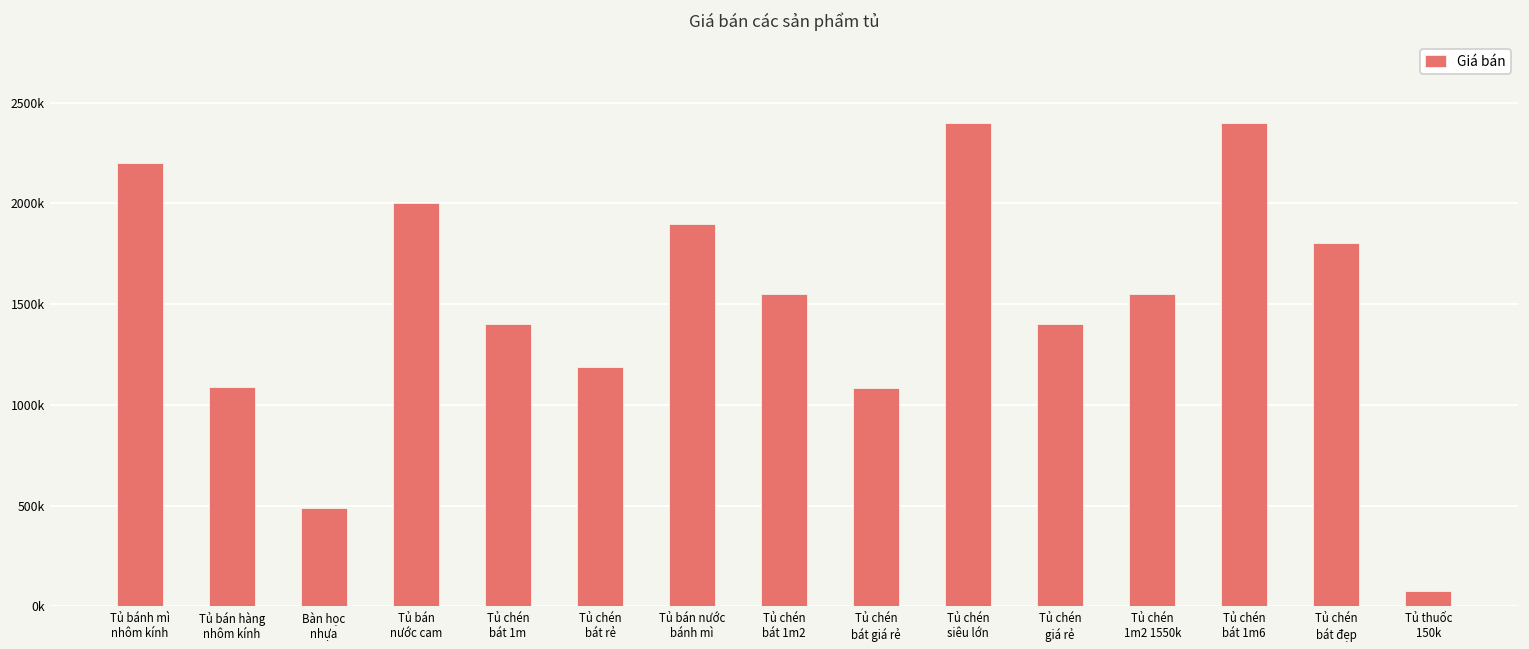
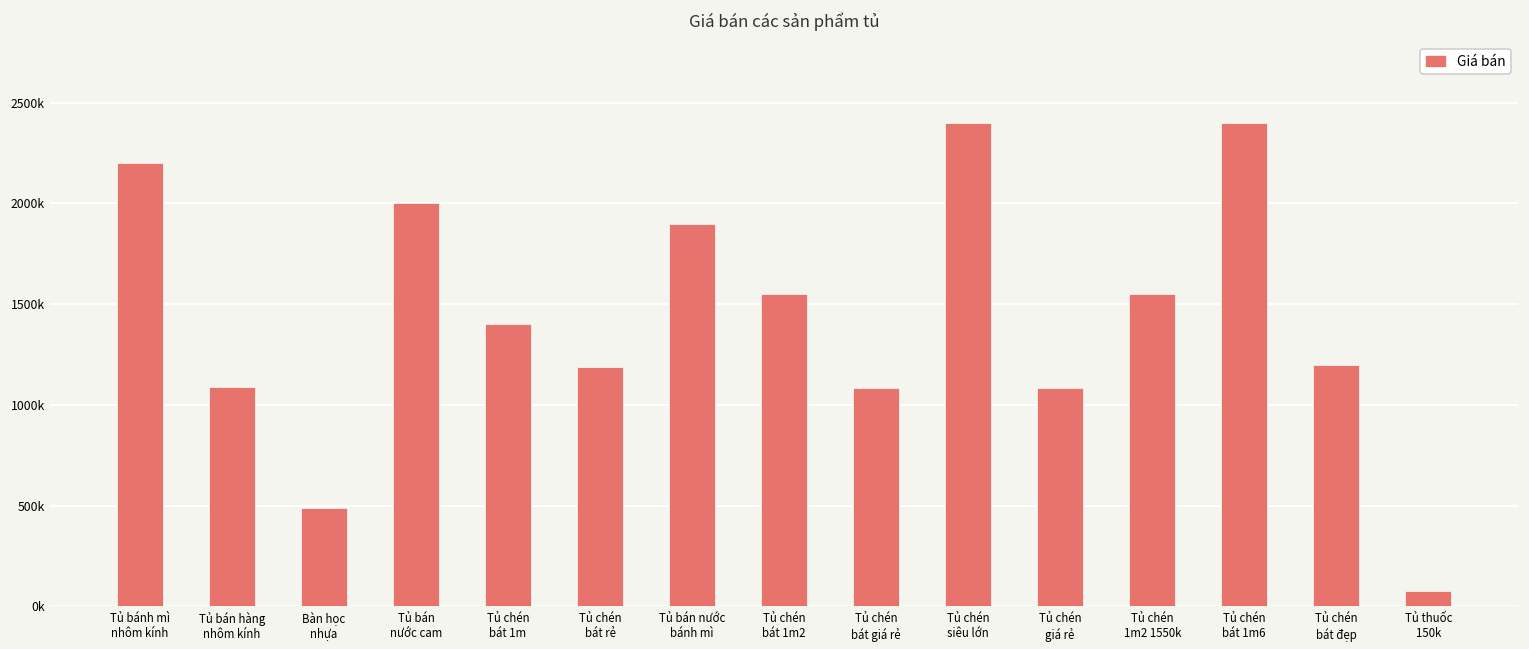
Tủ chén giá rẻ: 1400000 -> 1090000
Tủ chén bát đẹp: 1810000 -> 1200000
